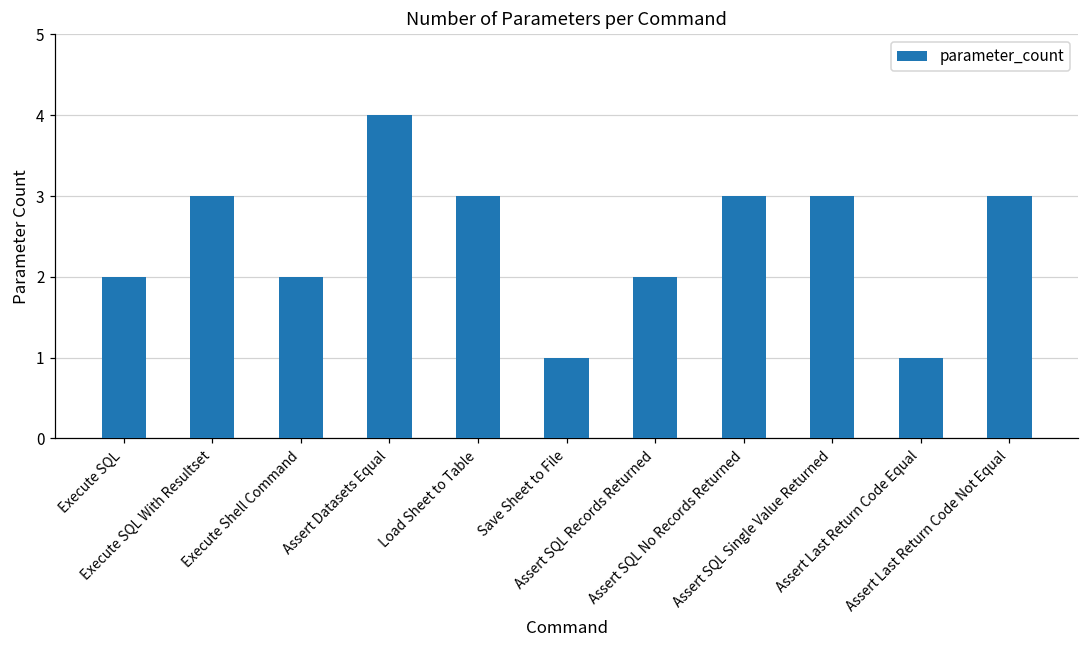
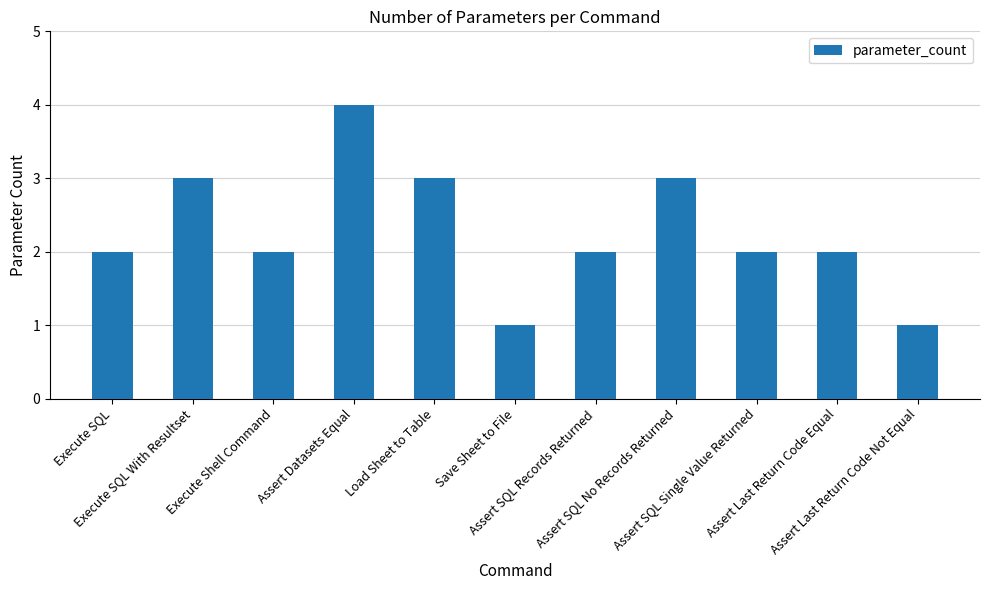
Assert SQL Single Value Returned: 3 -> 2
Assert Last Return Code Equal: 1 -> 2
Assert Last Return Code Not Equal: 3 -> 1
